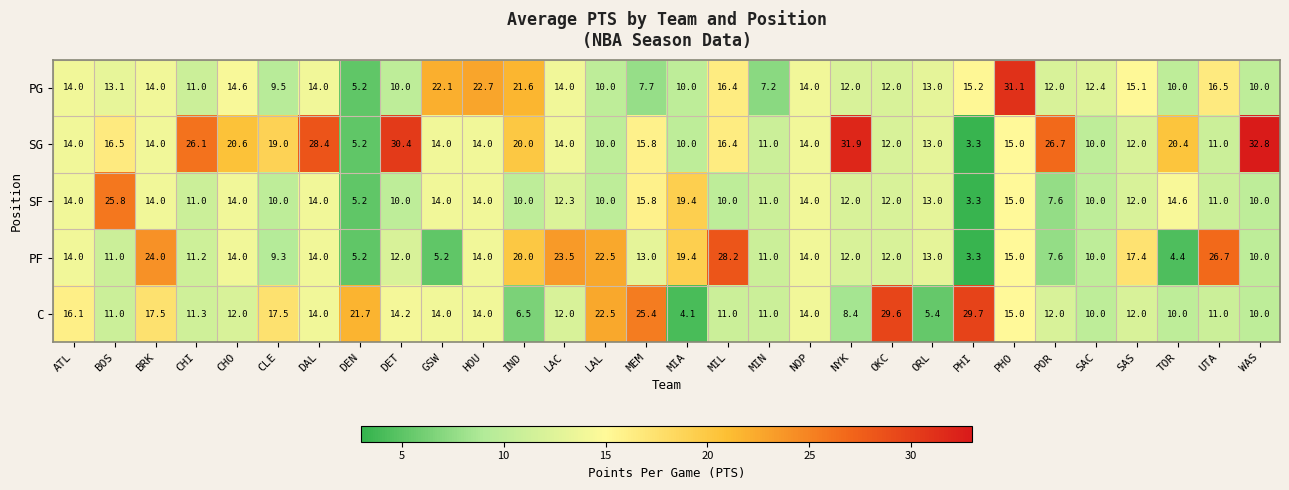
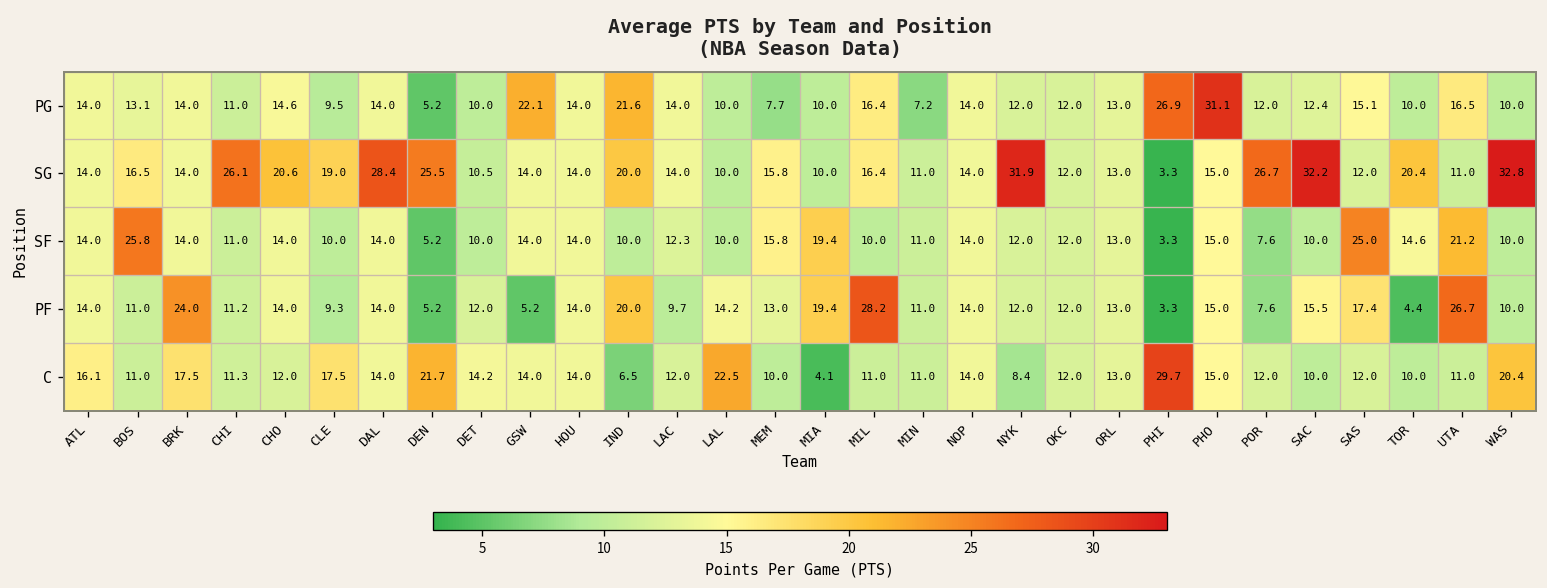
PG, HOU: 22.7 -> 14.0
PG, PHI: 15.2 -> 26.9
SG, DEN: 5.2 -> 25.5
SG, DET: 30.4 -> 10.5
SG, SAC: 10.0 -> 32.2
SF, SAS: 12.0 -> 25.0
SF, UTA: 11.0 -> 21.2
PF, LAC: 23.5 -> 9.7
PF, LAL: 22.5 -> 14.2
PF, SAC: 10.0 -> 15.5
C, MEM: 25.4 -> 10.0
C, OKC: 29.6 -> 12.0
C, ORL: 5.4 -> 13.0
C, WAS: 10.0 -> 20.4
